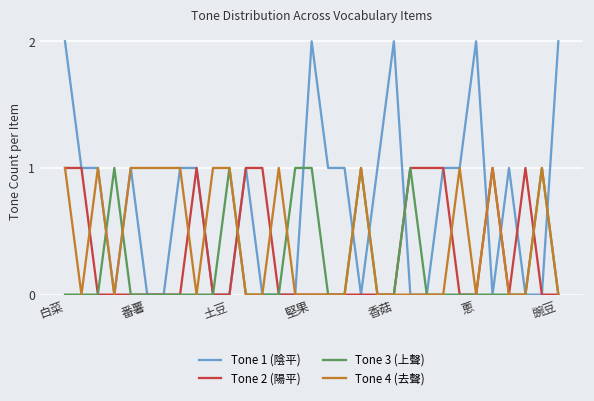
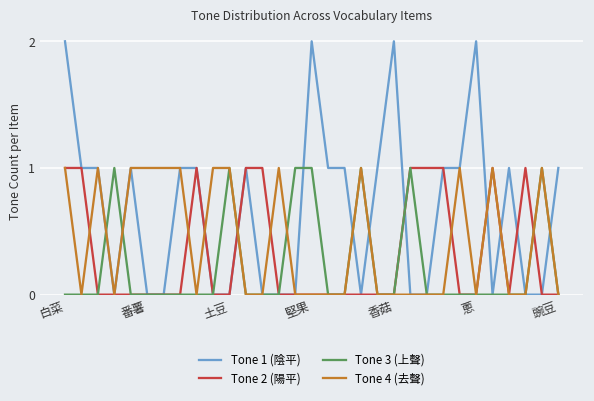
Tone 1 (陰平), 豌豆: 2 -> 1
